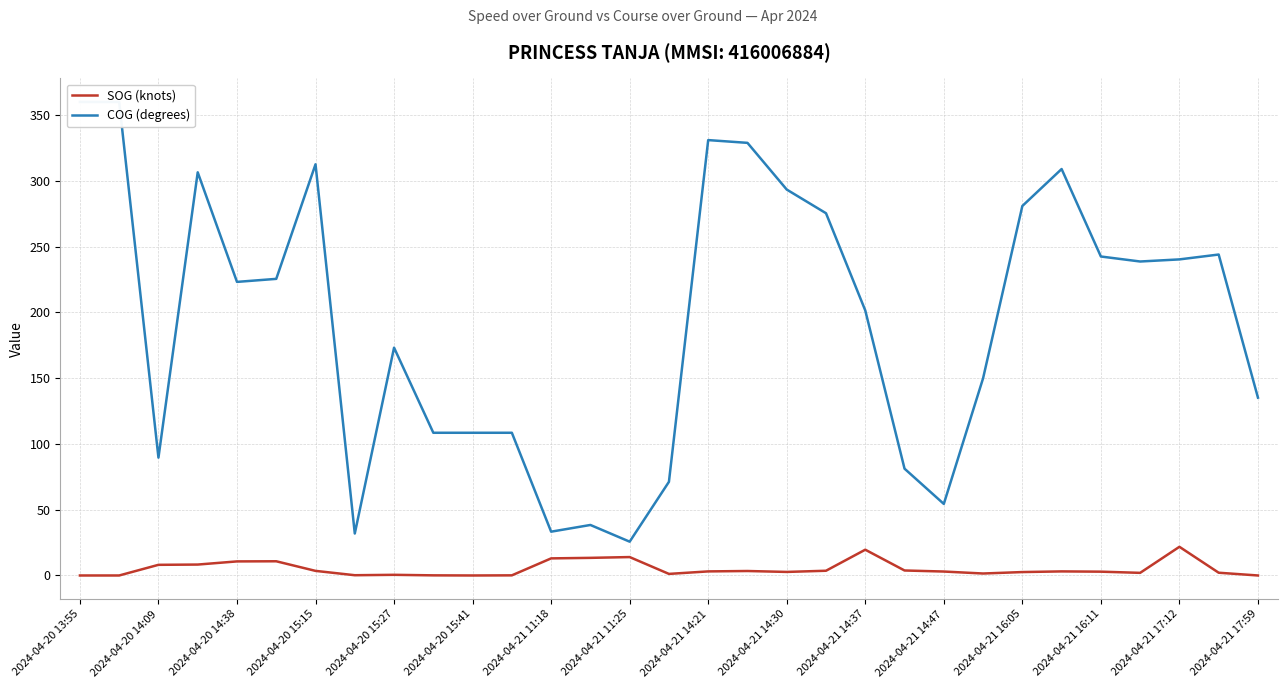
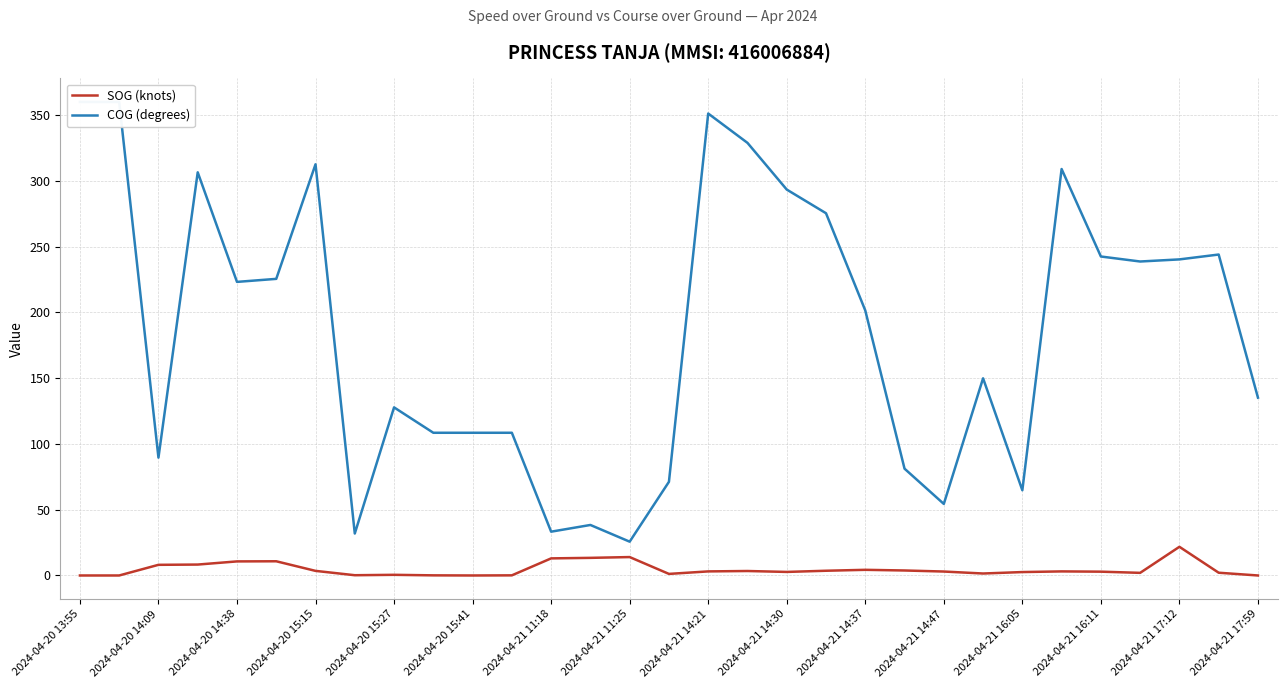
COG (degrees), 2024-04-20 15:27: 173 -> 128
COG (degrees), 2024-04-21 14:21: 331 -> 351
SOG (knots), 2024-04-21 14:37: 20 -> 4
COG (degrees), 2024-04-21 16:05: 281 -> 65
